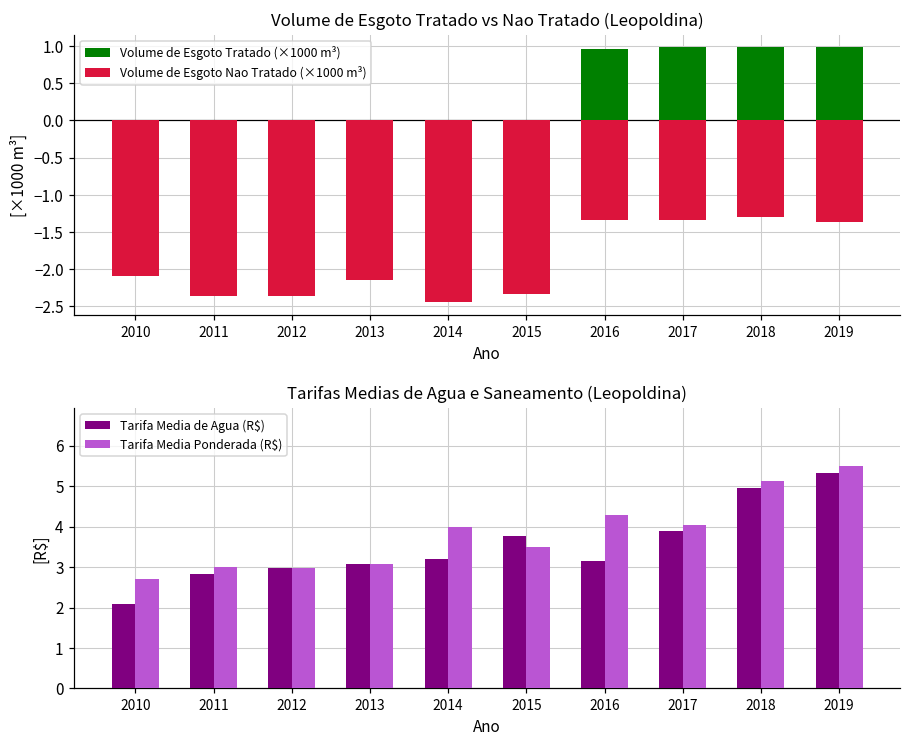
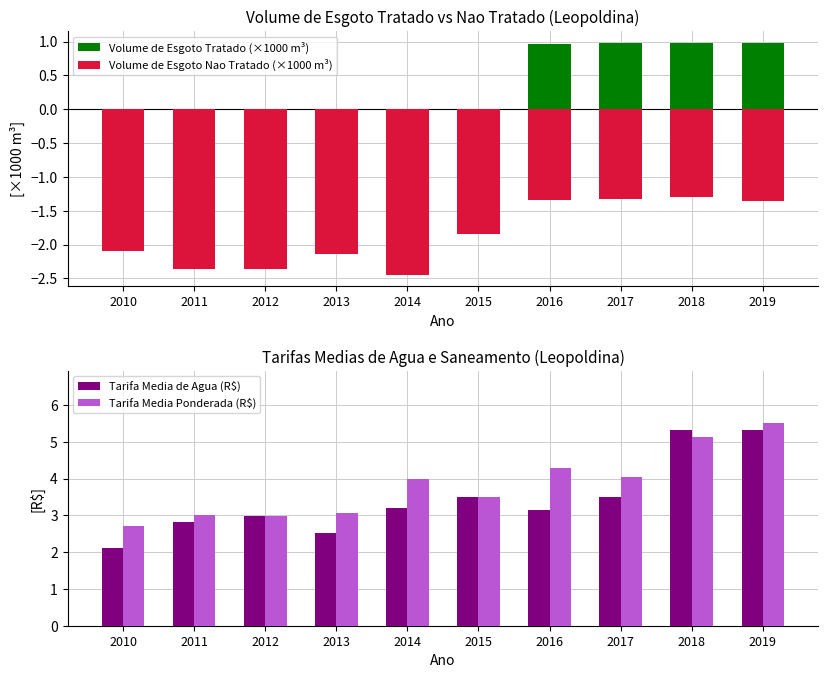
Volume de Esgoto Tratado vs Nao Tratado (Leopoldina), Volume de Esgoto Nao Tratado (×1000 m³), 2015: -2.3 -> -1.8
Tarifas Medias de Agua e Saneamento (Leopoldina), Tarifa Media de Agua (R$), 2013: 3.1 -> 2.5
Tarifas Medias de Agua e Saneamento (Leopoldina), Tarifa Media de Agua (R$), 2015: 3.8 -> 3.5
Tarifas Medias de Agua e Saneamento (Leopoldina), Tarifa Media de Agua (R$), 2017: 3.9 -> 3.5
Tarifas Medias de Agua e Saneamento (Leopoldina), Tarifa Media de Agua (R$), 2018: 5.0 -> 5.3
